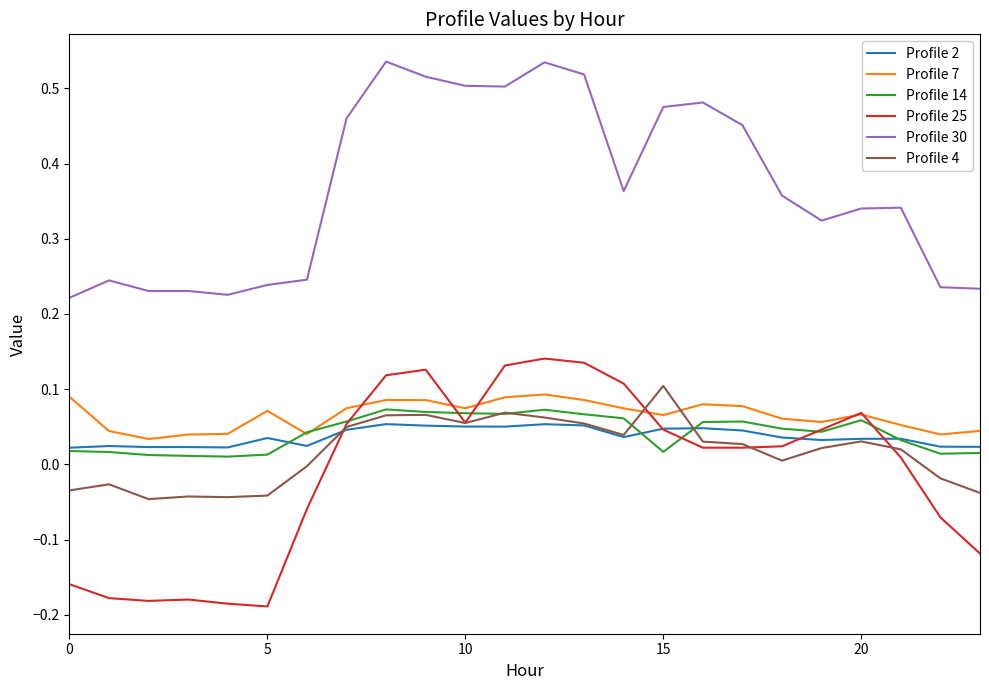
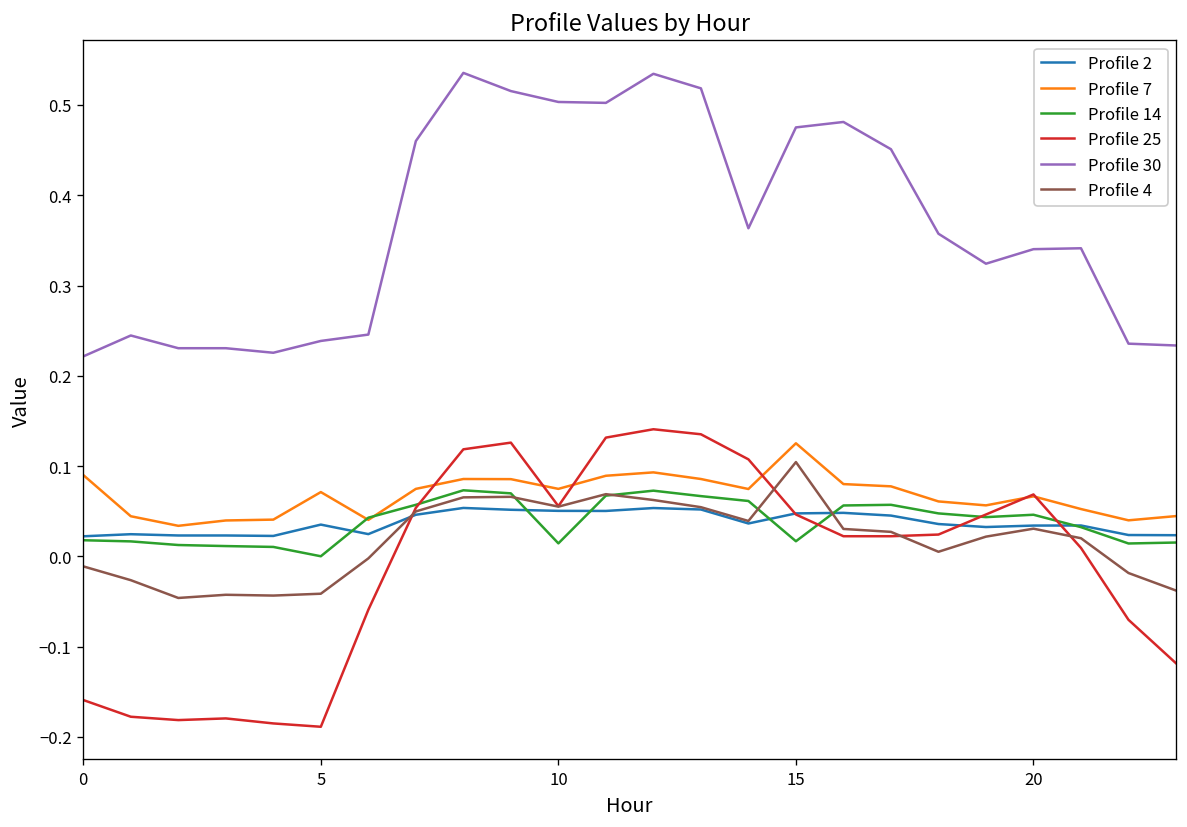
Profile 4, 0: -0.03 -> -0.01
Profile 14, 5: 0.01 -> 0.00
Profile 14, 10: 0.07 -> 0.01
Profile 7, 15: 0.07 -> 0.13
Profile 14, 20: 0.06 -> 0.05
